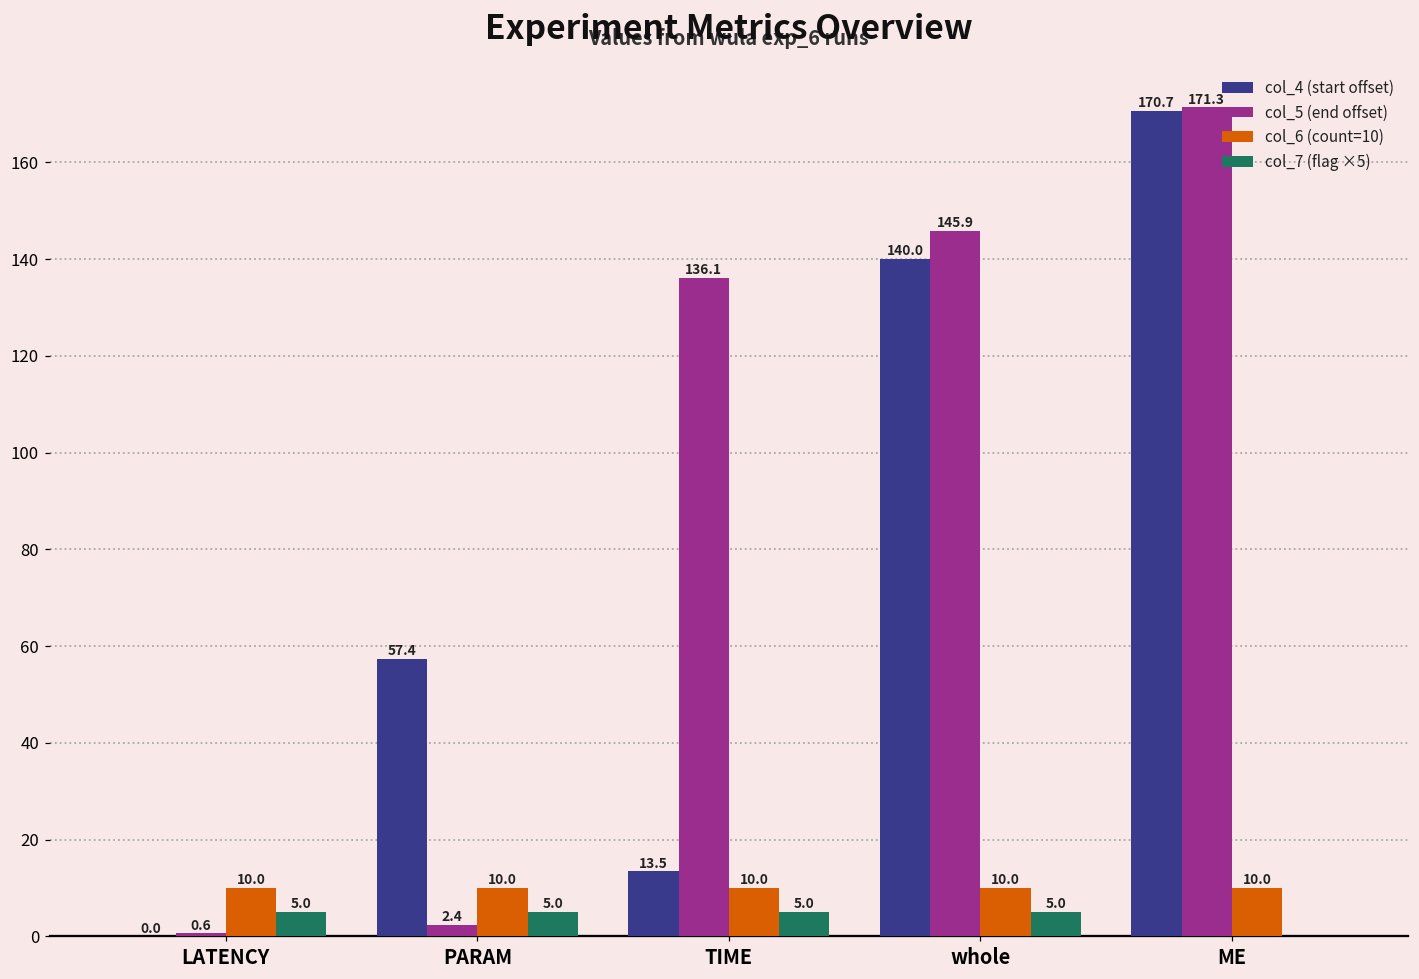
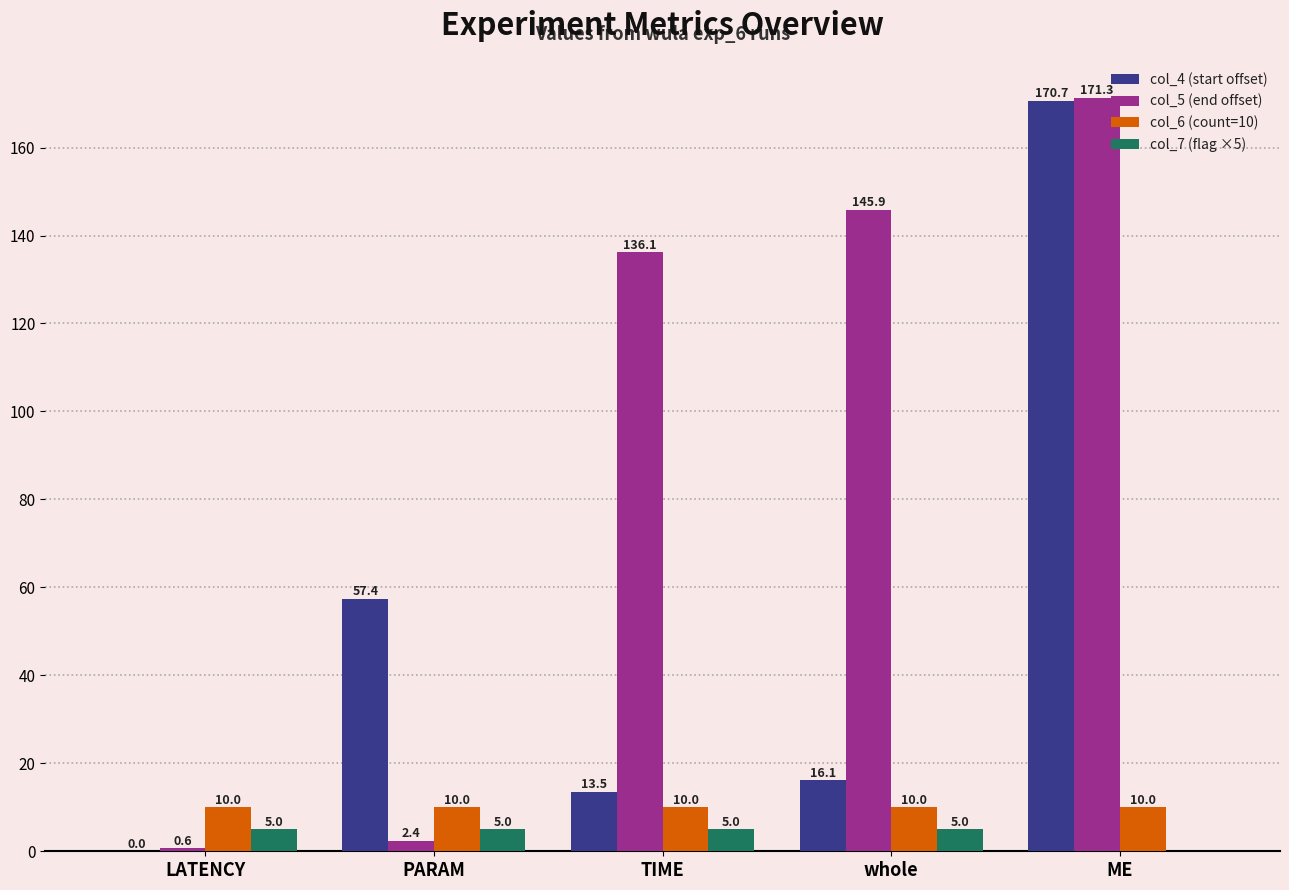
col_4 (start offset), whole: 140.0 -> 16.1
